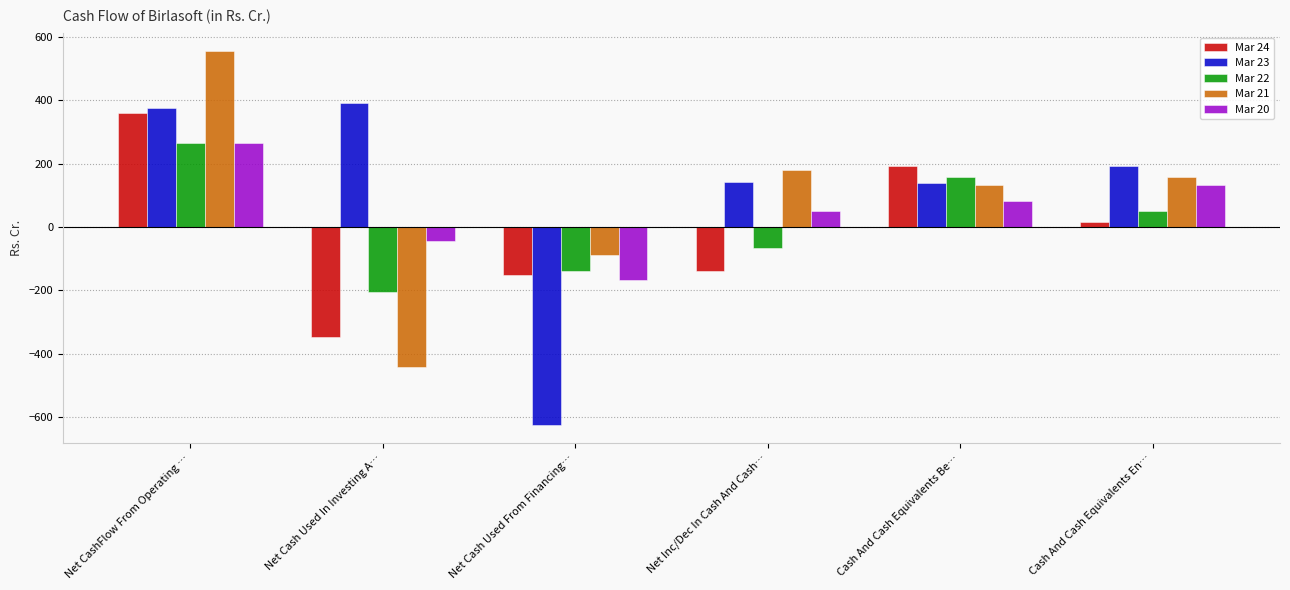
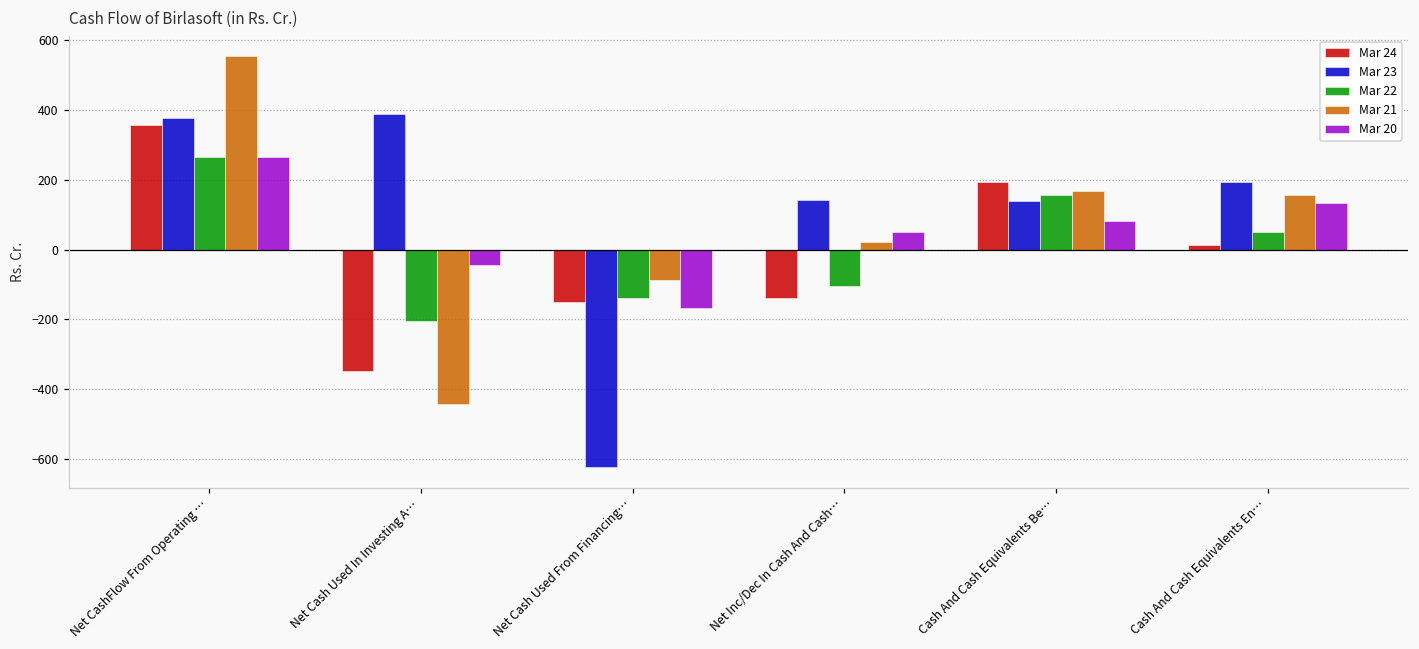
Mar 22, Net Inc/Dec In Cash And Cash…: -70 -> -100
Mar 21, Net Inc/Dec In Cash And Cash…: 180 -> 20
Mar 21, Cash And Cash Equivalents Be…: 130 -> 170
